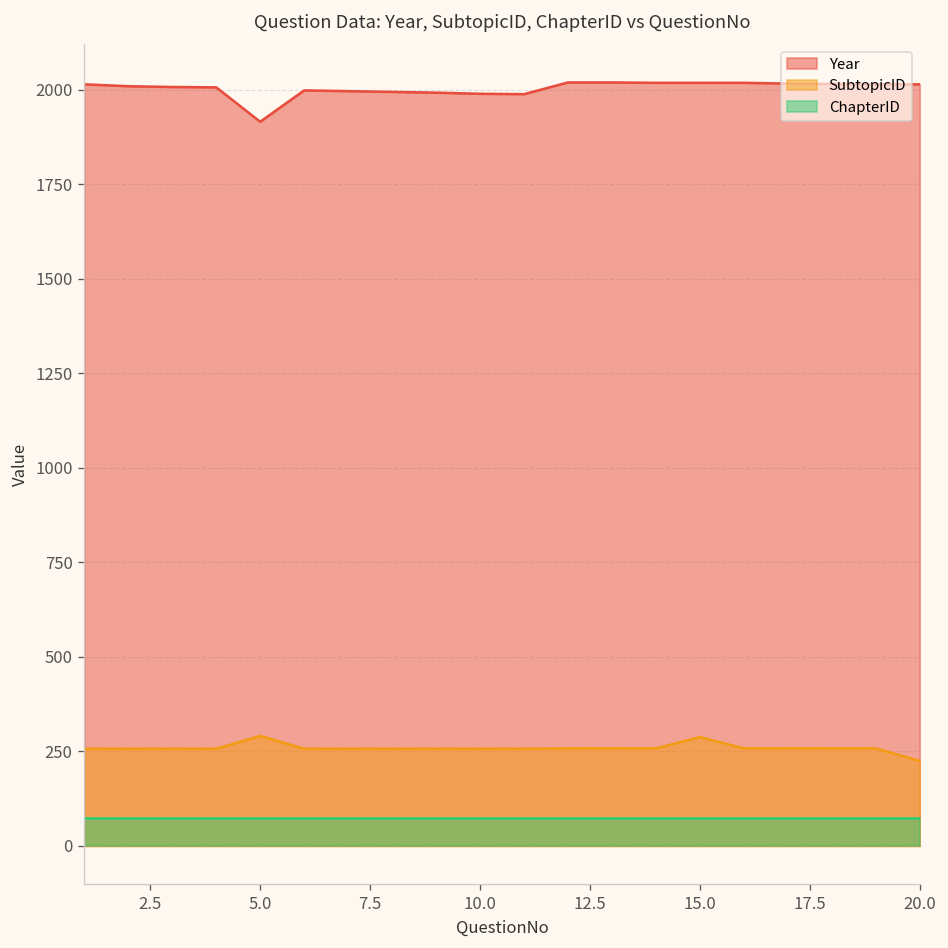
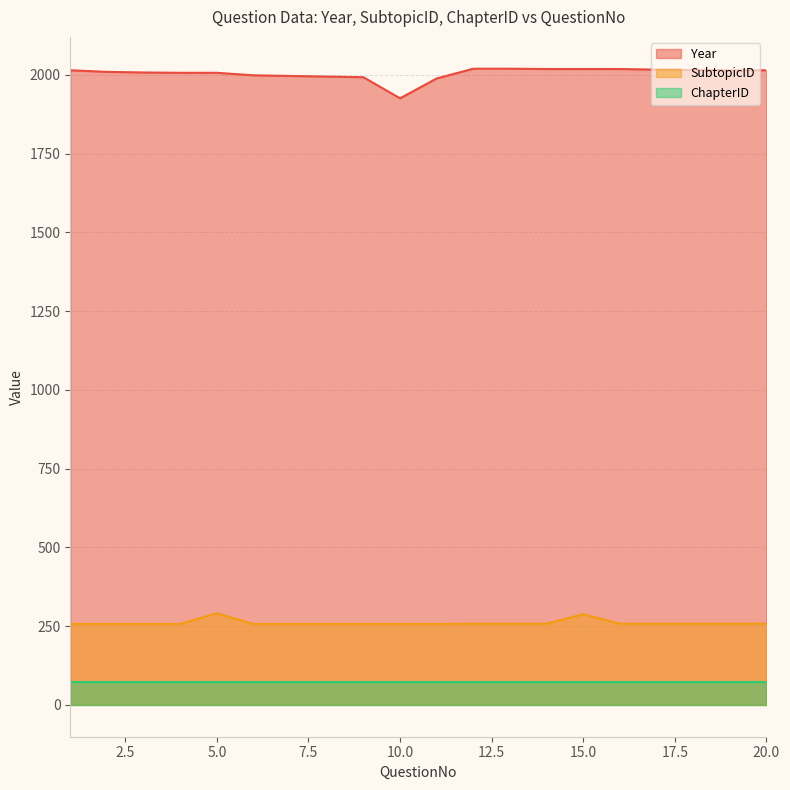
Year, 5.0: 1920 -> 2010
Year, 10.0: 1990 -> 1930
SubtopicID, 20.0: 230 -> 260
